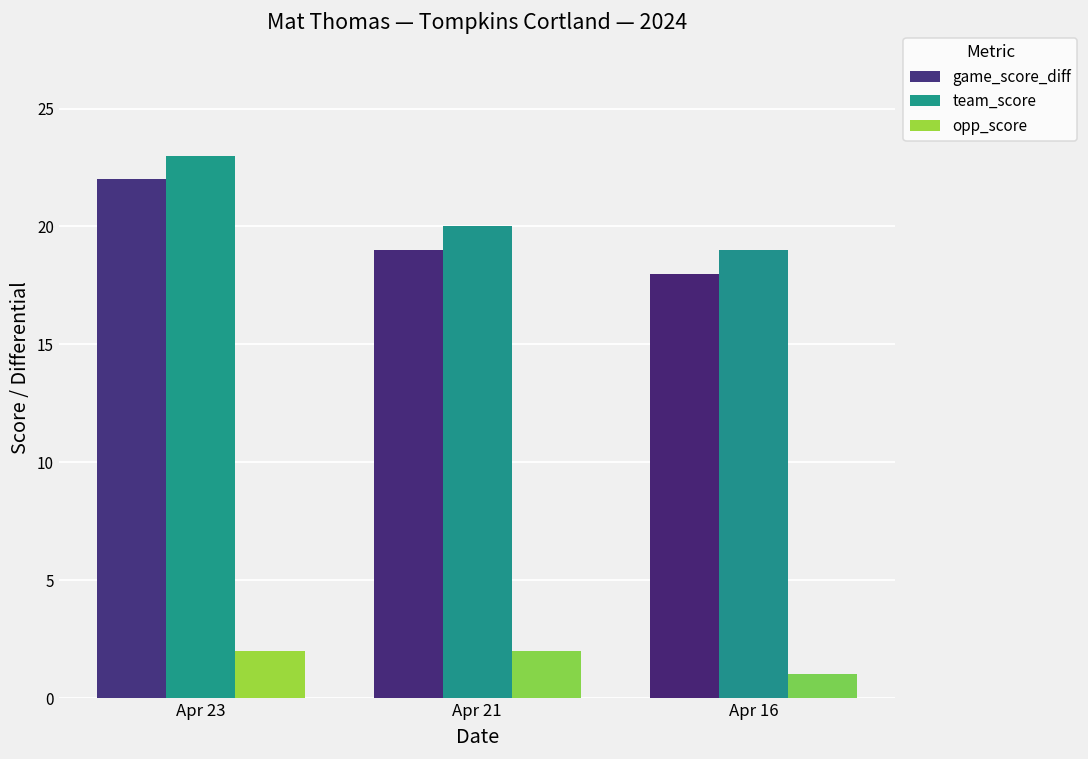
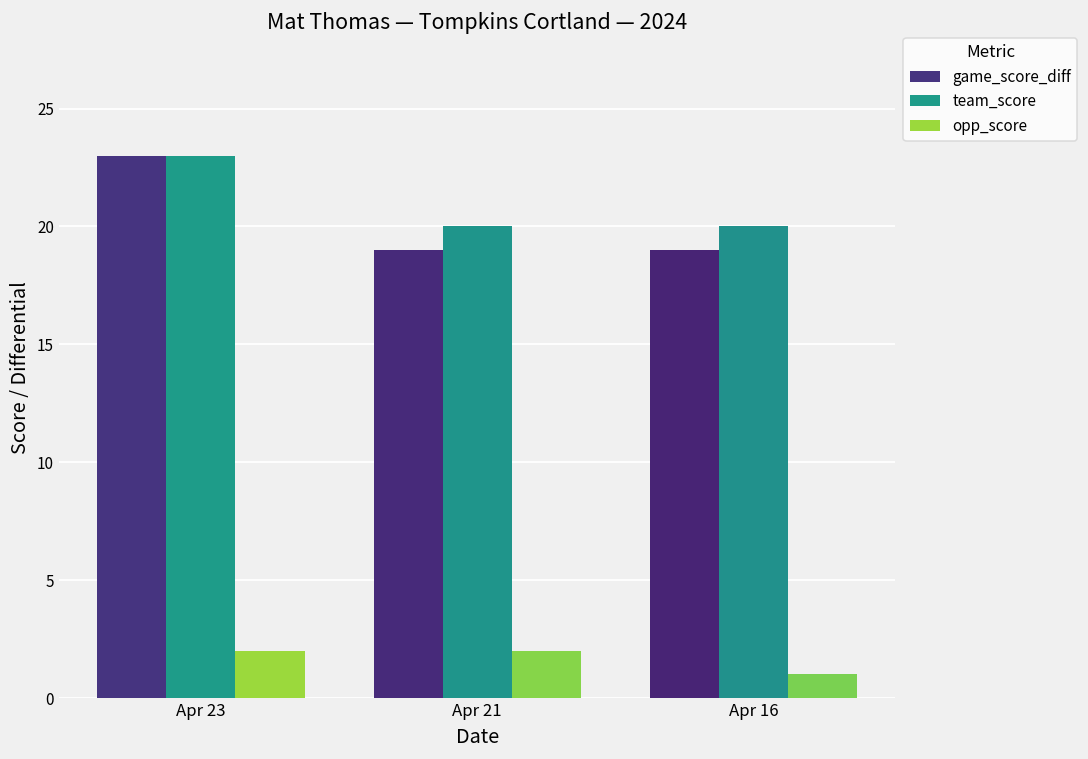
game_score_diff, Apr 23: 22 -> 23
game_score_diff, Apr 16: 18 -> 19
team_score, Apr 16: 19 -> 20
